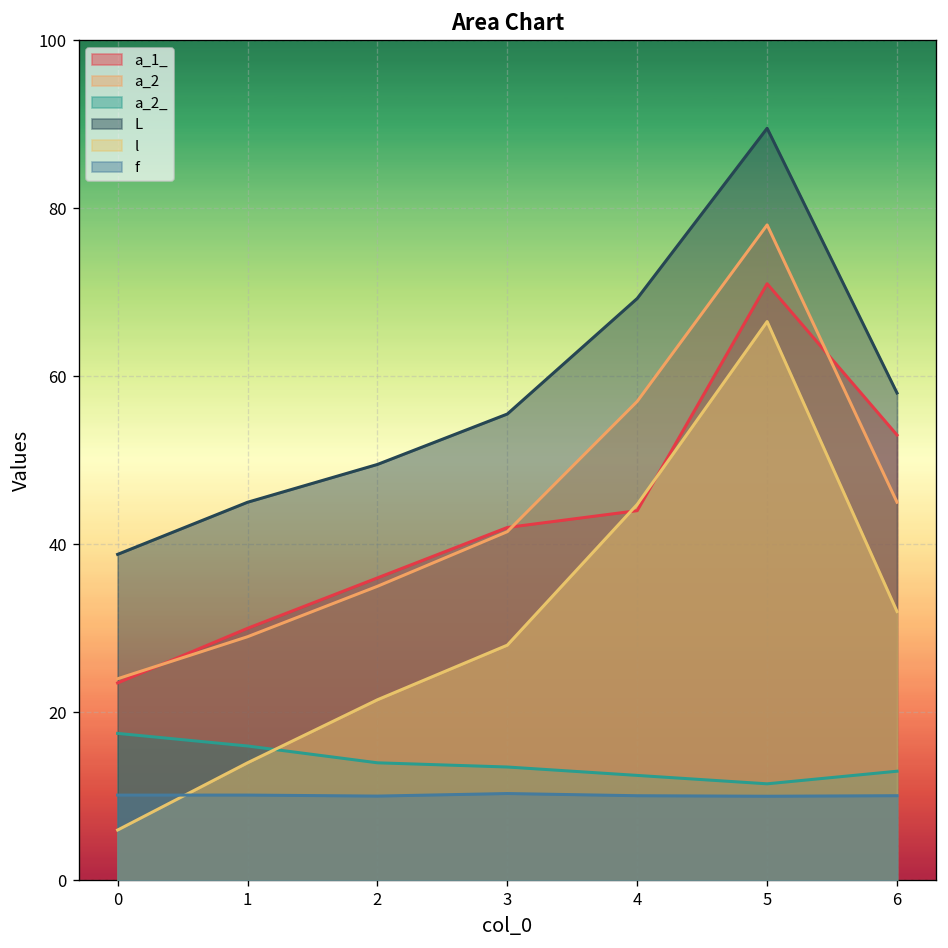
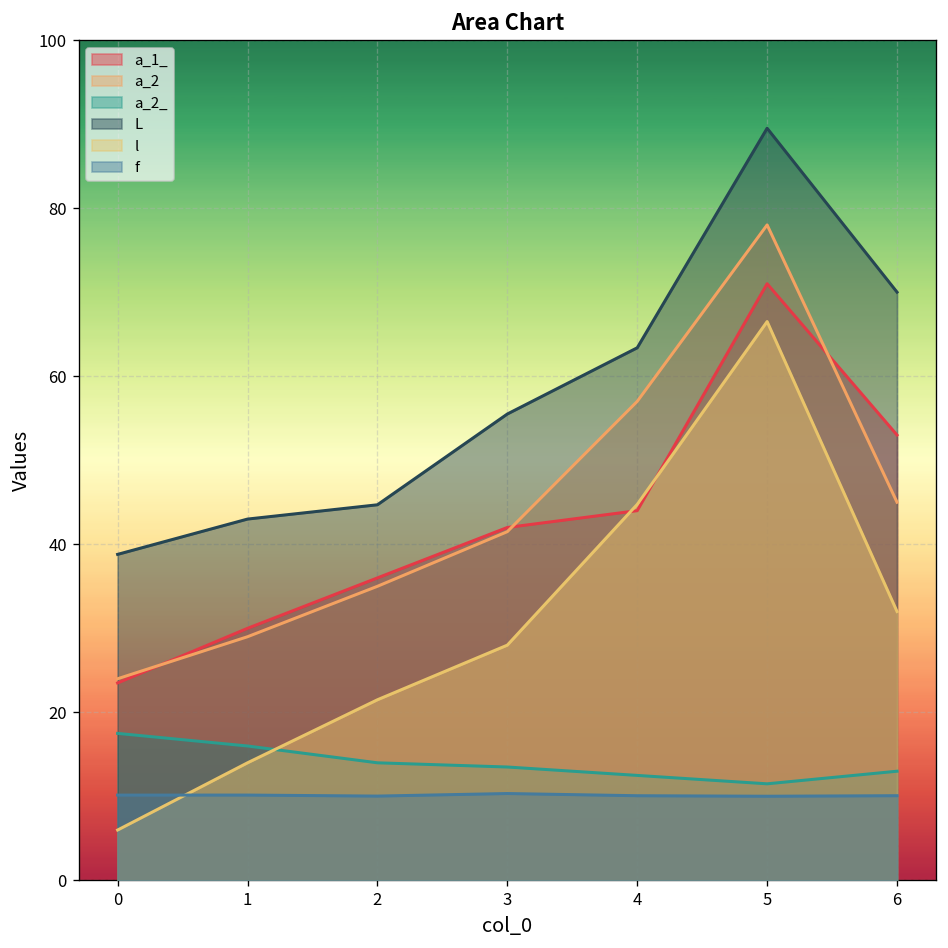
L, 1: 45 -> 43
L, 2: 50 -> 45
L, 4: 69 -> 63
L, 6: 58 -> 70
